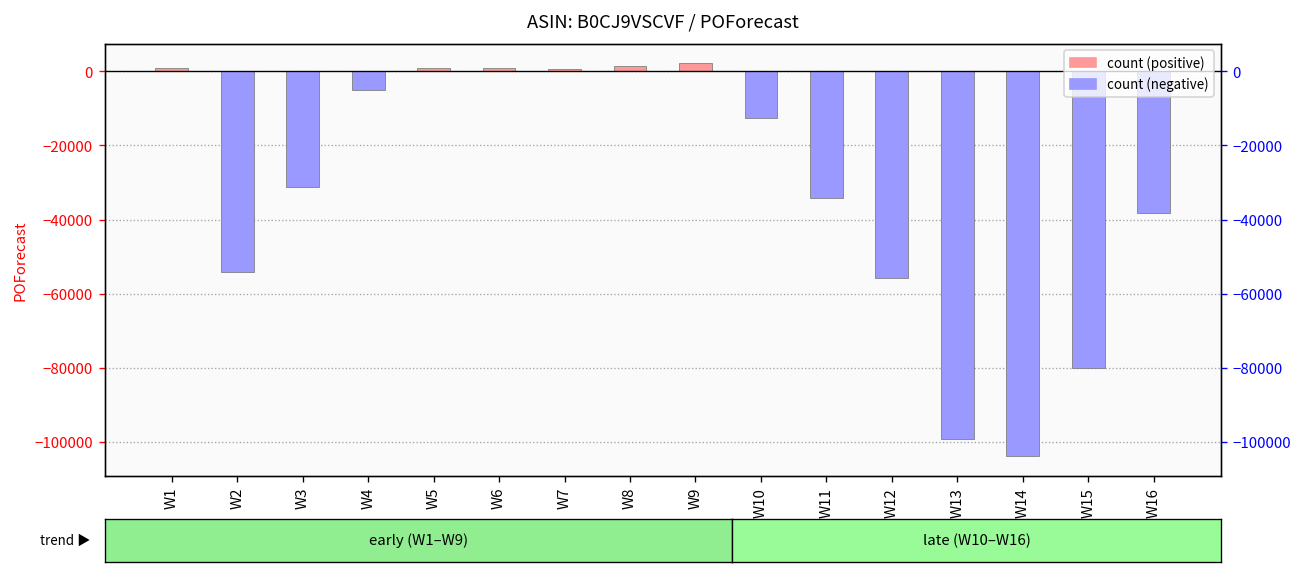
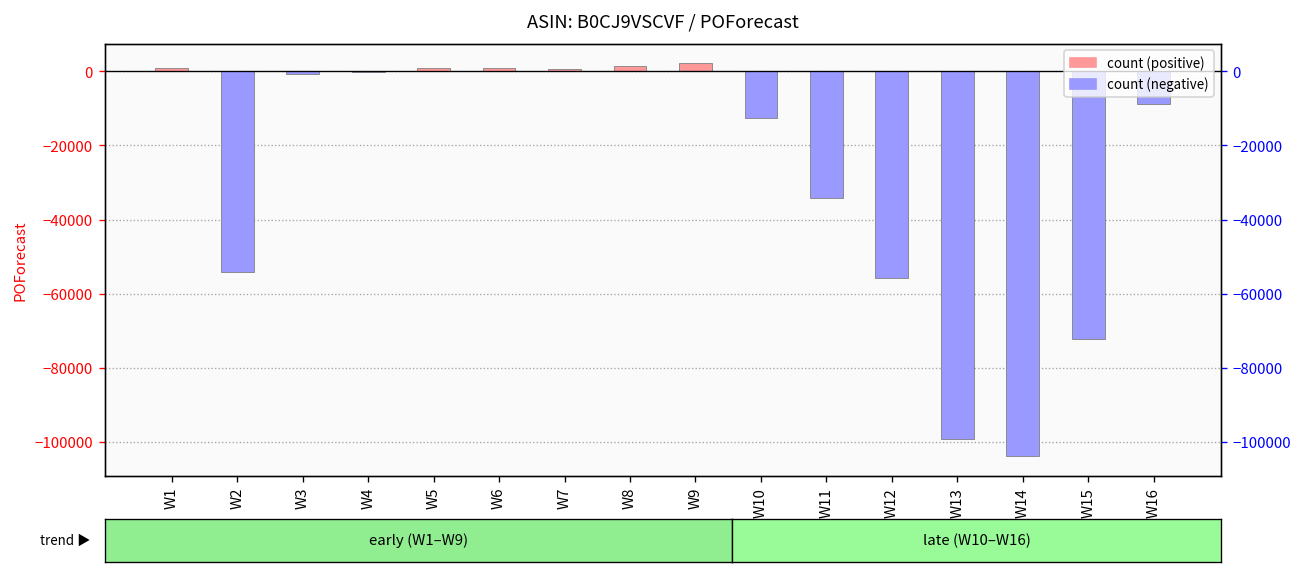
W3: -31000 -> -1000
W4: -5000 -> 0
W15: -80000 -> -72000
W16: -38000 -> -9000
